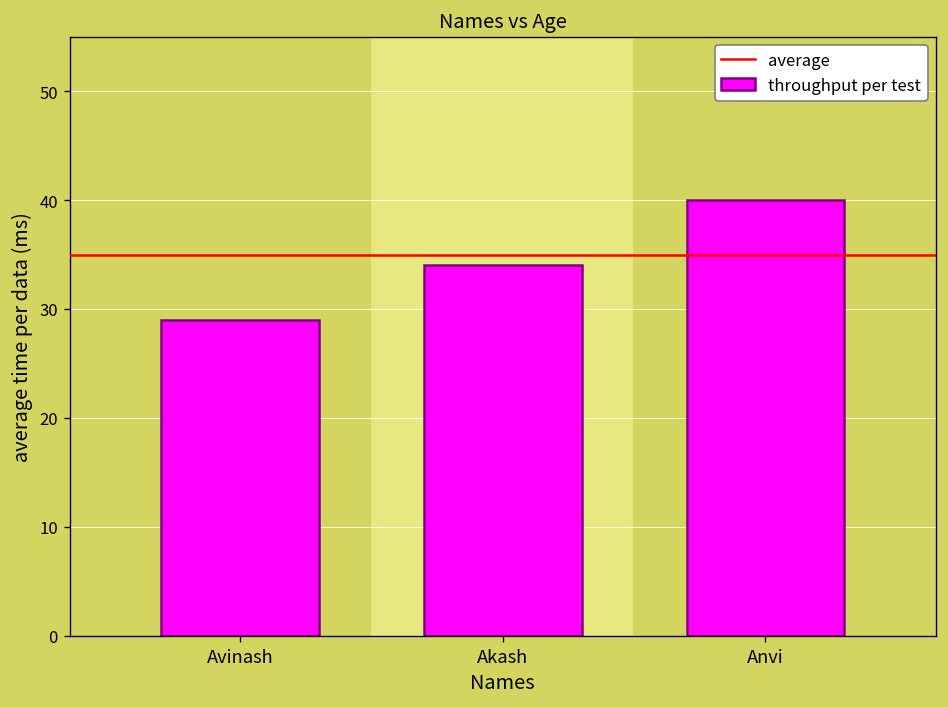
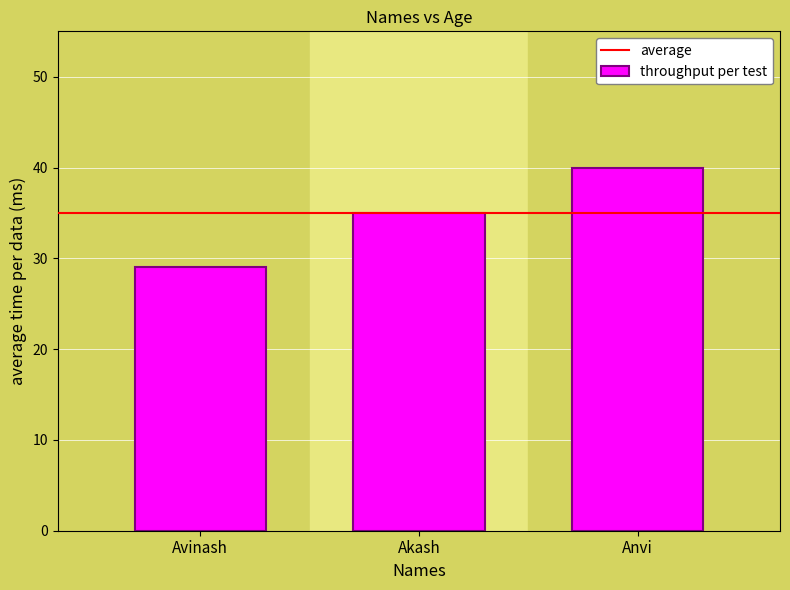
Akash: 34 -> 35
